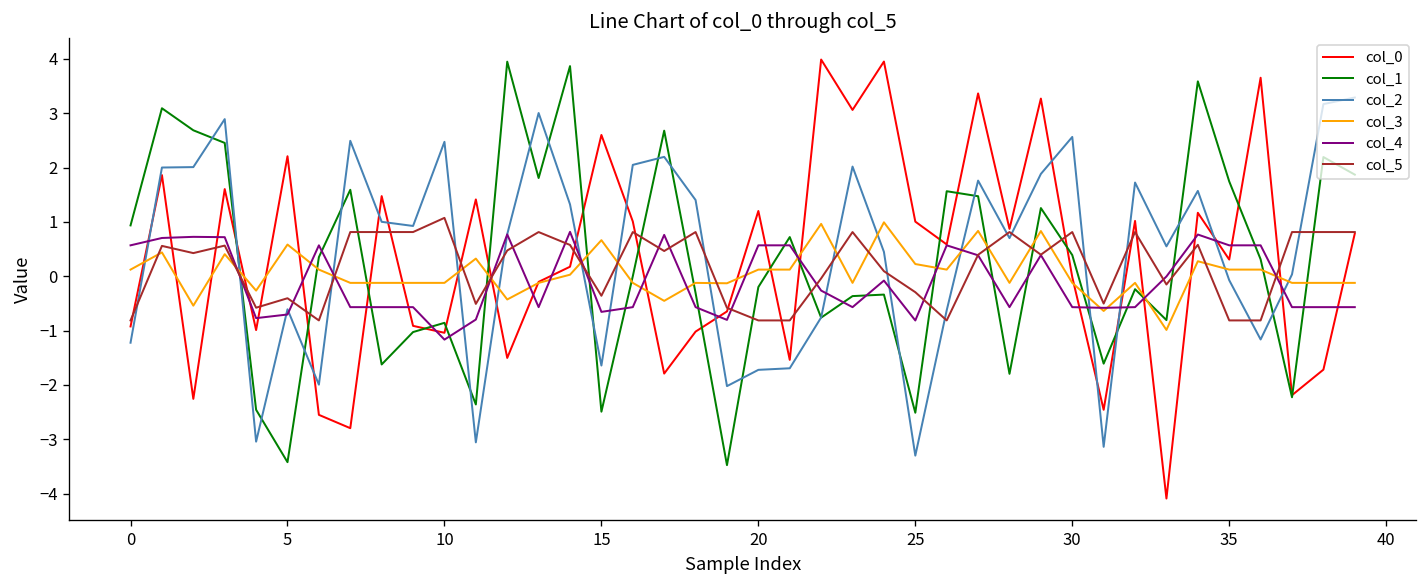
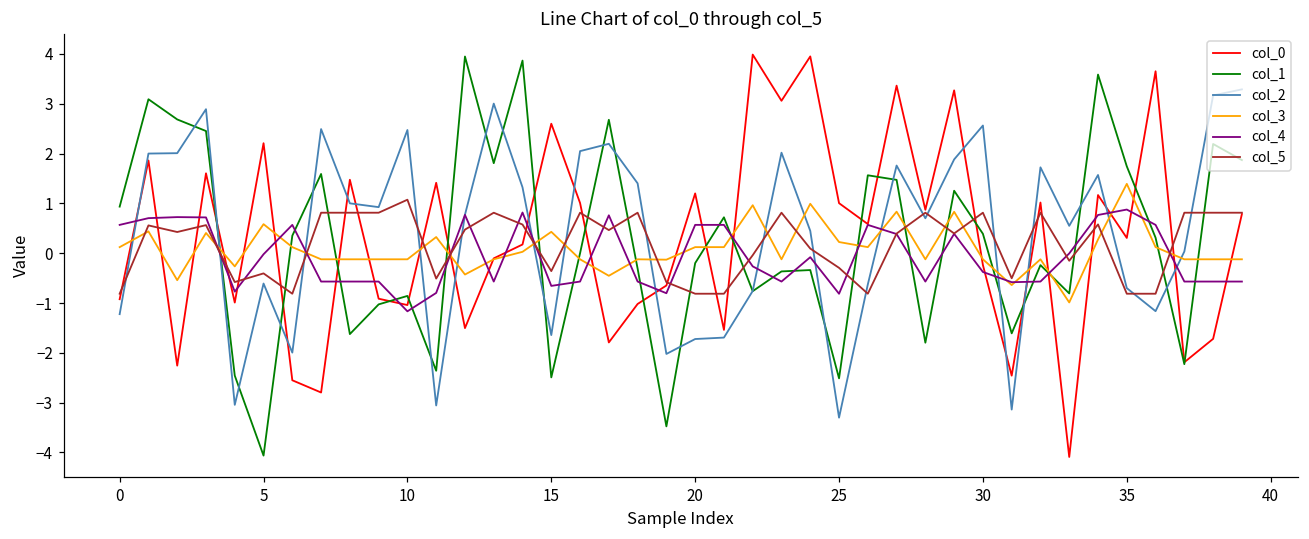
col_1, 5: -3.4 -> -4.1
col_4, 5: -0.7 -> 0.0
col_3, 15: 0.7 -> 0.4
col_0, 30: 0.0 -> -0.2
col_4, 30: -0.6 -> -0.4
col_2, 35: -0.1 -> -0.7
col_3, 35: 0.1 -> 1.4
col_4, 35: 0.6 -> 0.9
